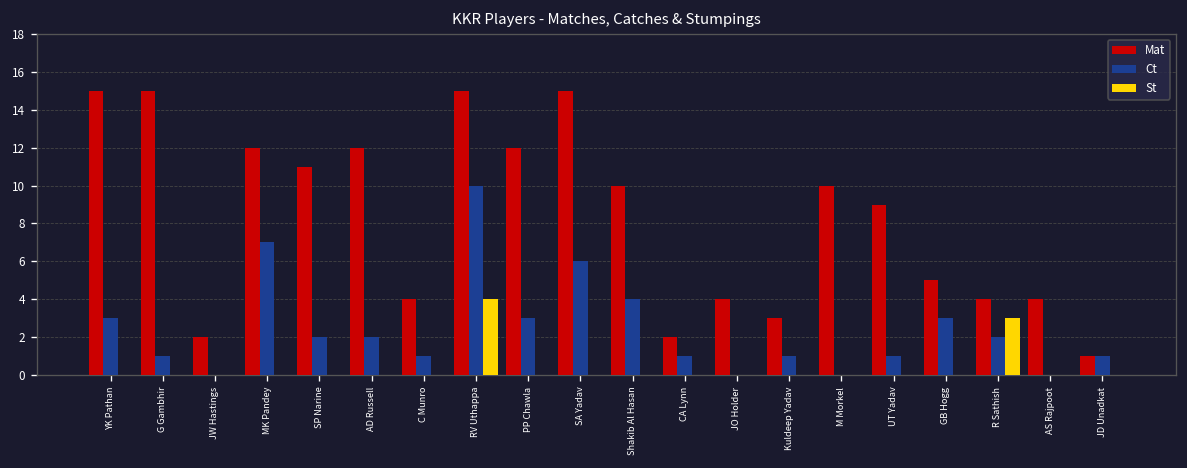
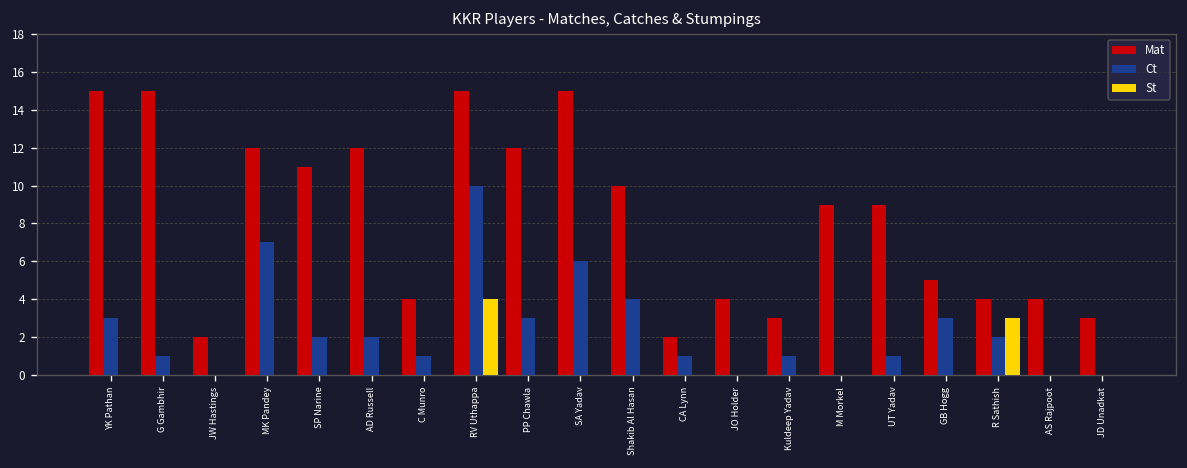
Mat, M Morkel: 10 -> 9
Mat, JD Unadkat: 1 -> 3
Ct, JD Unadkat: 1 -> 0
